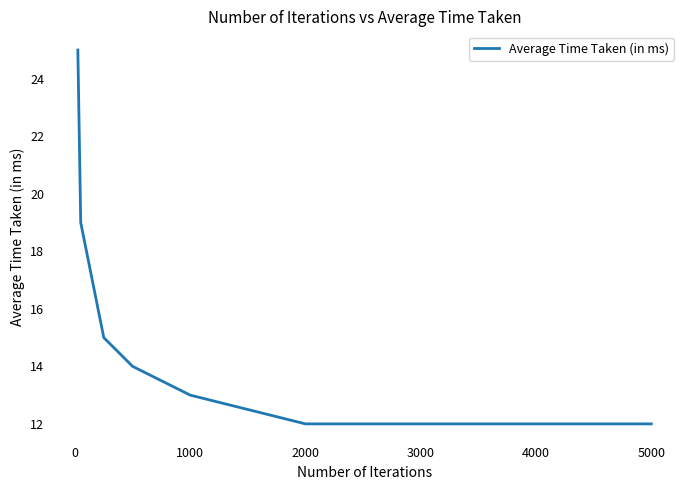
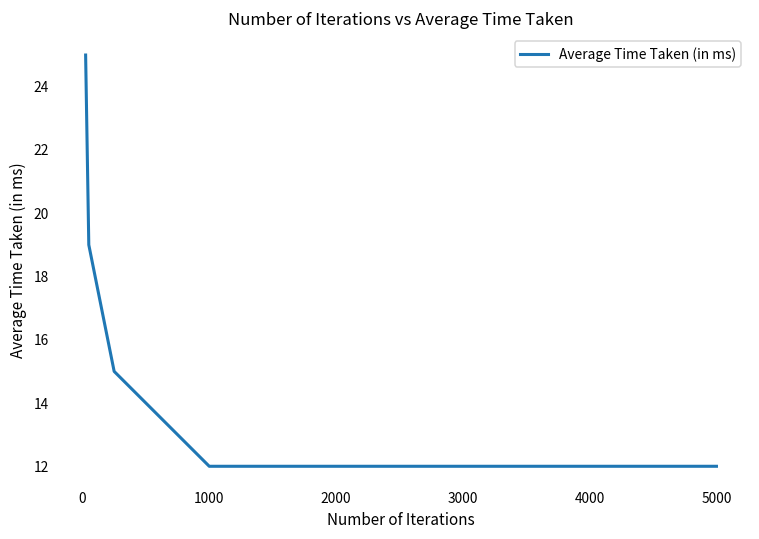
1000: 13 -> 12
